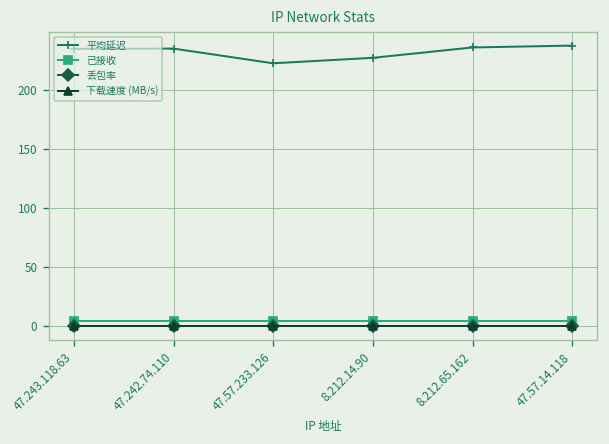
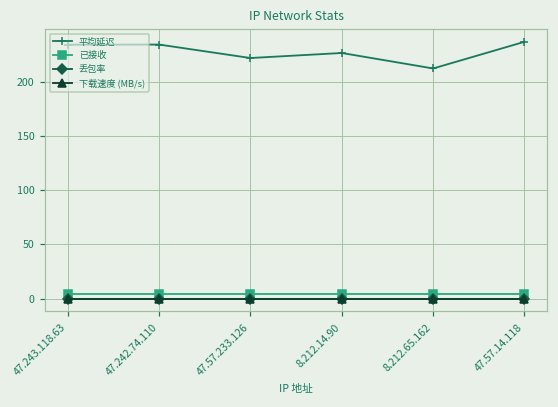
平均延迟, 8.212.65.162: 240 -> 210
